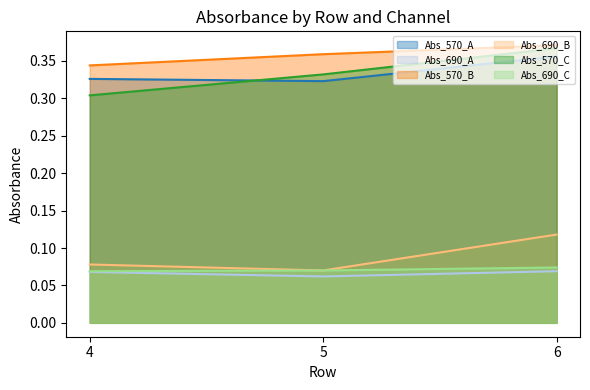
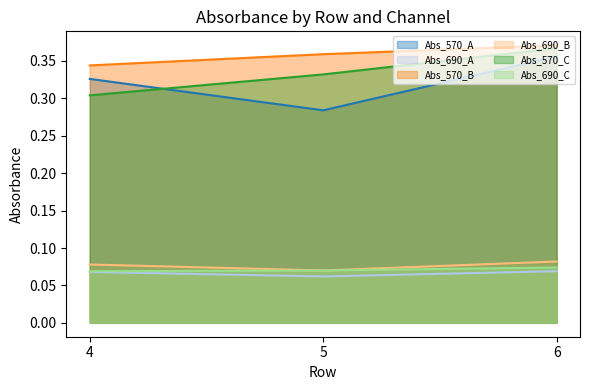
Abs_570_A, 5: 0.32 -> 0.28
Abs_690_B, 6: 0.12 -> 0.08
